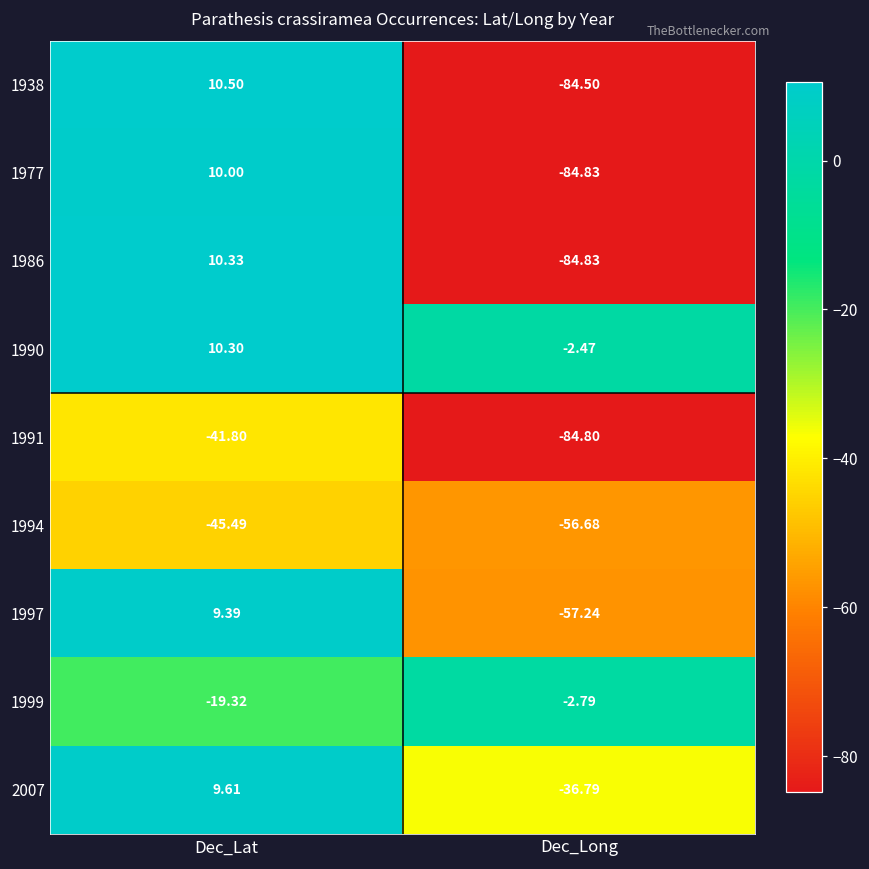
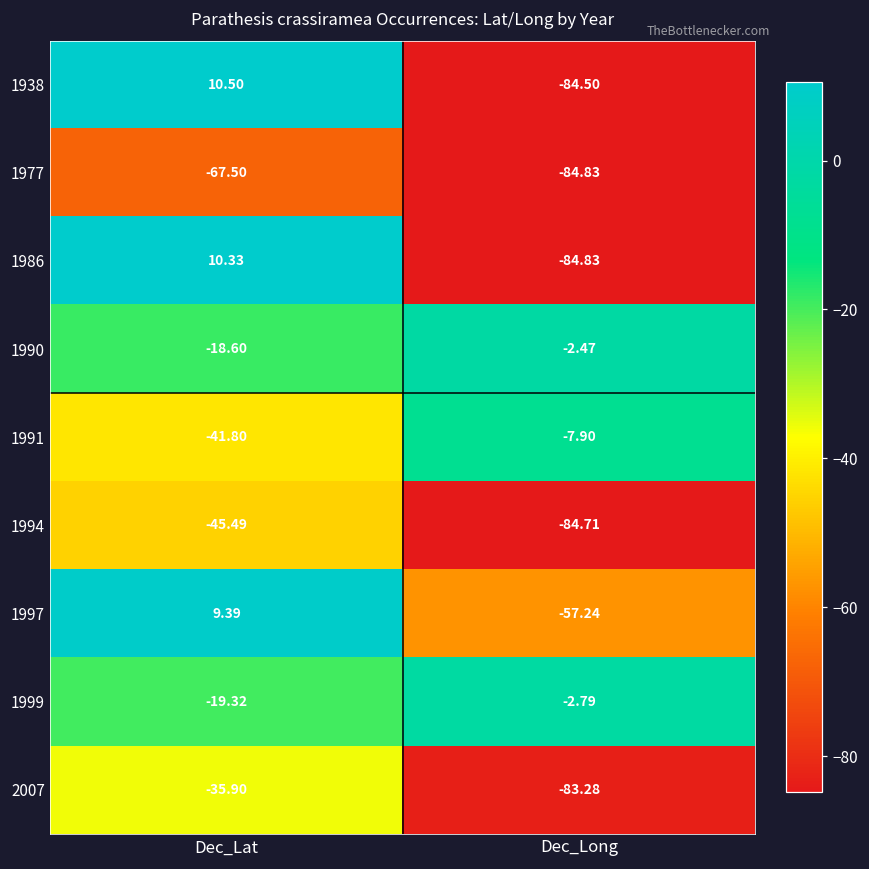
1977, Dec_Lat: 10.00 -> -67.50
1990, Dec_Lat: 10.30 -> -18.60
1991, Dec_Long: -84.80 -> -7.90
1994, Dec_Long: -56.68 -> -84.71
2007, Dec_Lat: 9.61 -> -35.90
2007, Dec_Long: -36.79 -> -83.28
